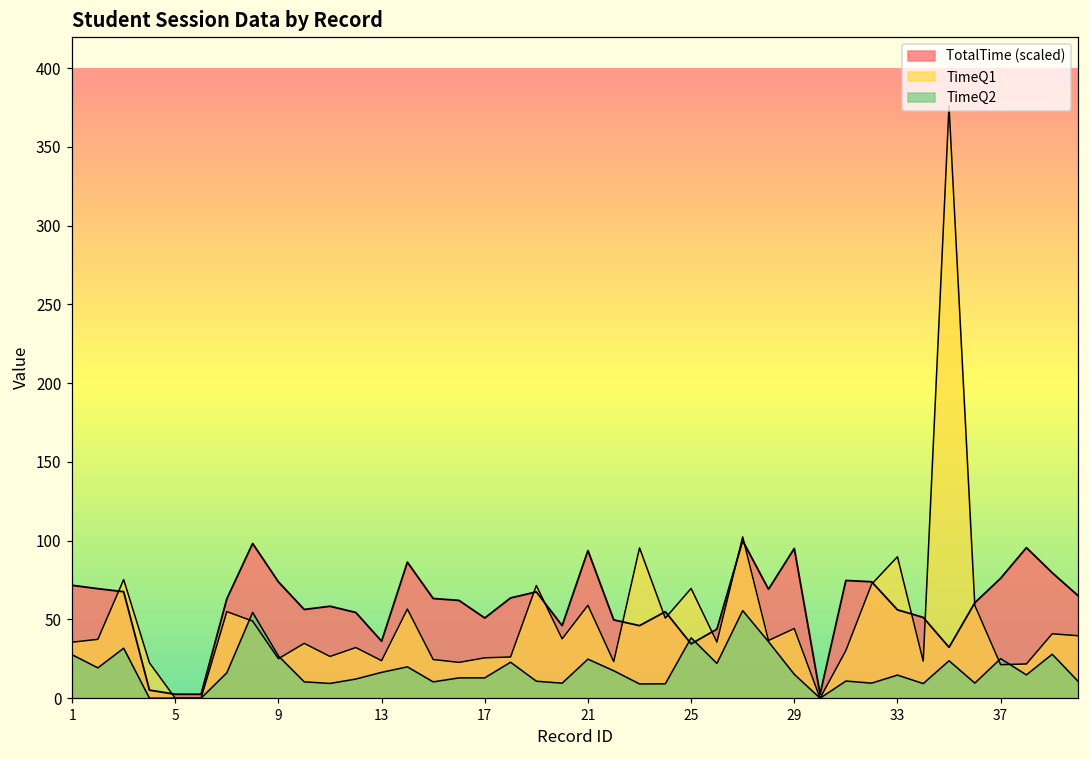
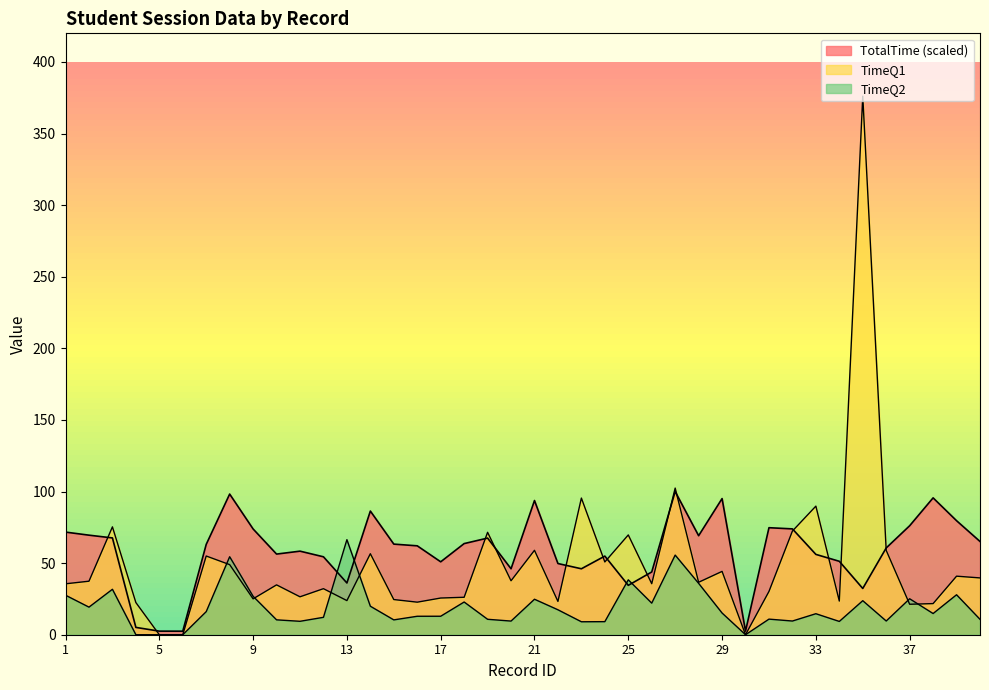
TimeQ2, 13: 16 -> 66
